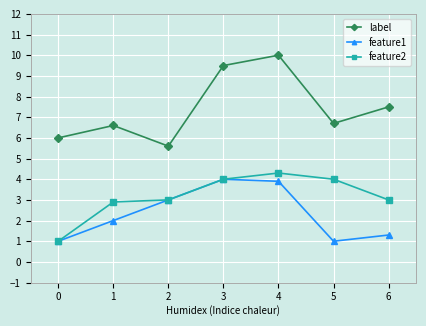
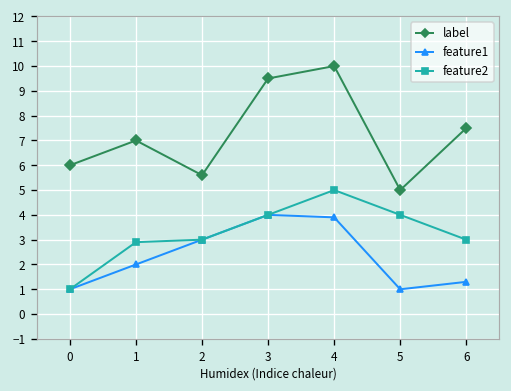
label, 1: 6.6 -> 7.0
feature2, 4: 4.3 -> 5.0
label, 5: 6.7 -> 5.0
